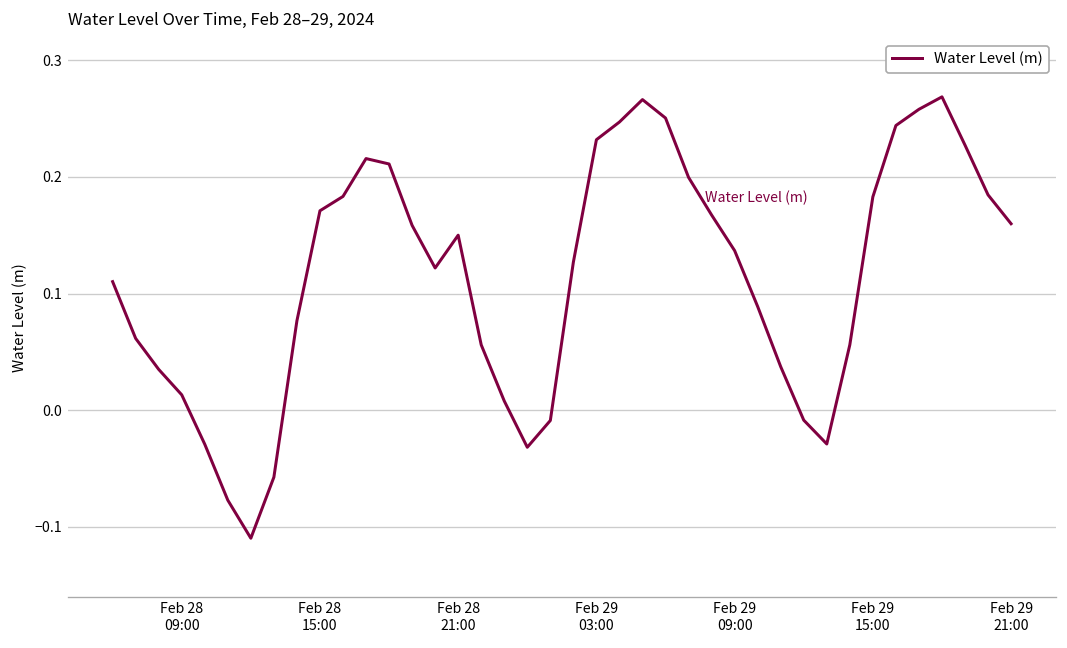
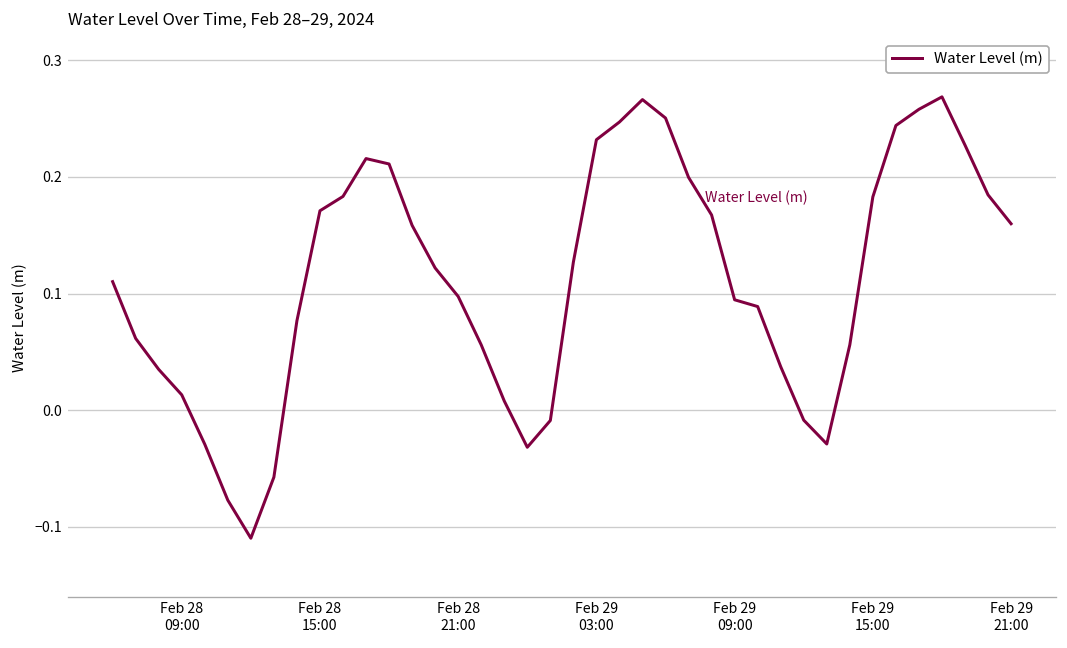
Feb 28 21:00: 0.15 -> 0.10
Feb 29 09:00: 0.14 -> 0.09
